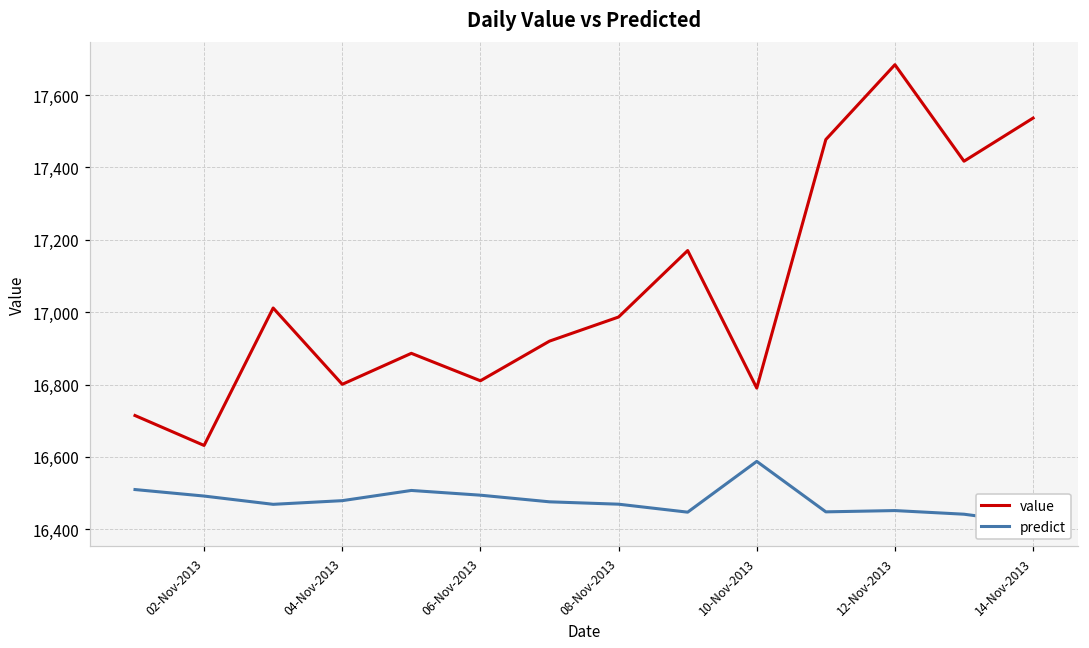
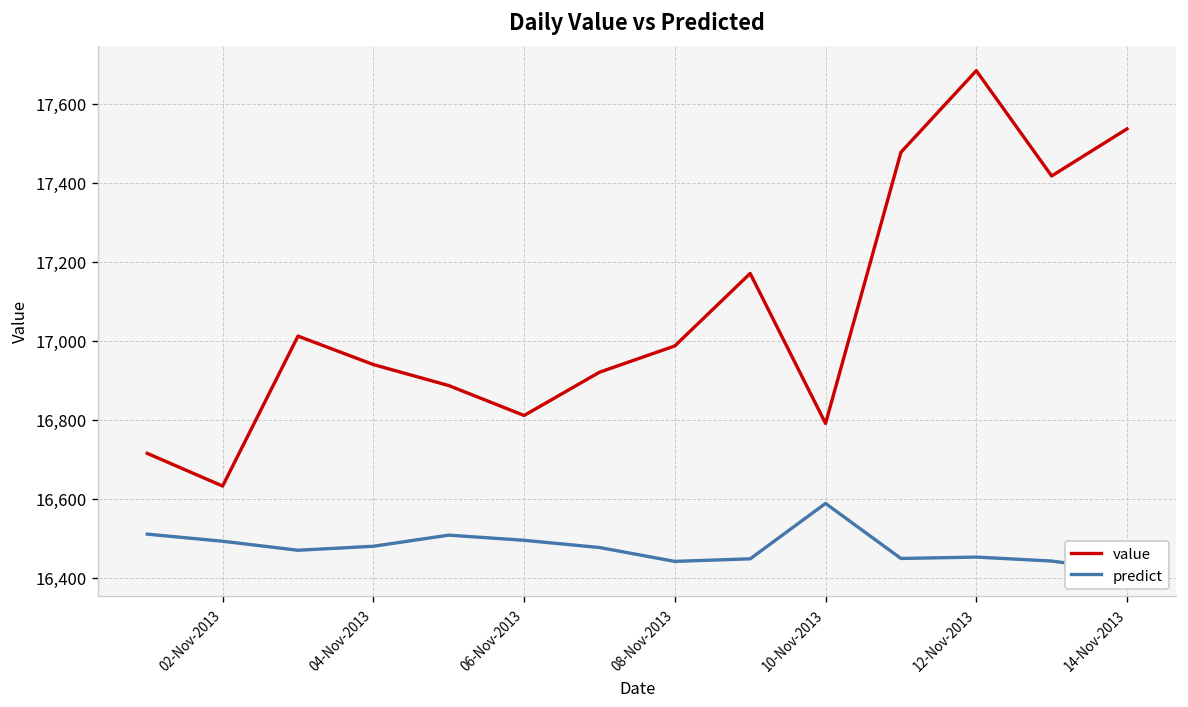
value, 04-Nov-2013: 16,800 -> 16,940
predict, 08-Nov-2013: 16,470 -> 16,440
